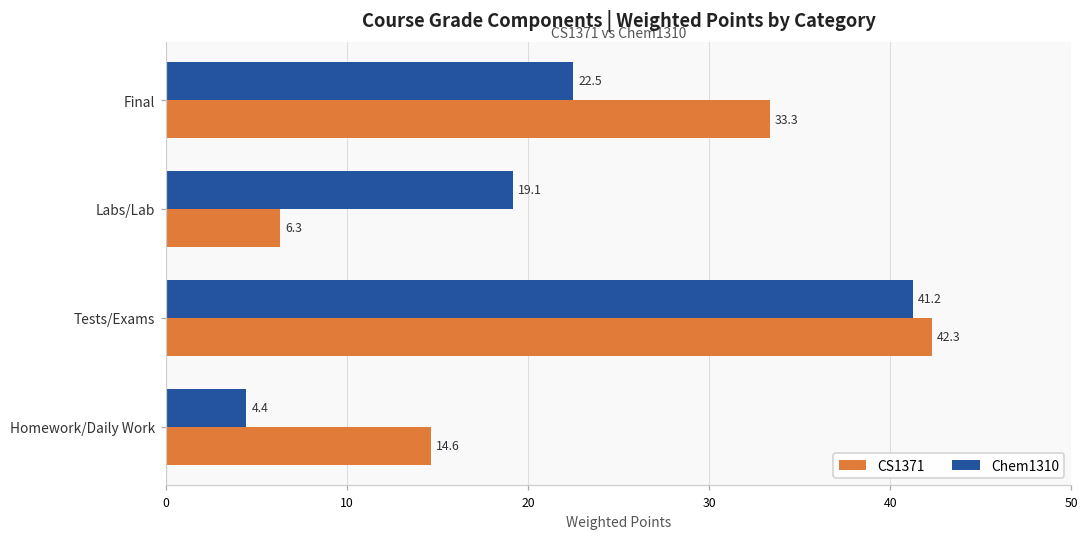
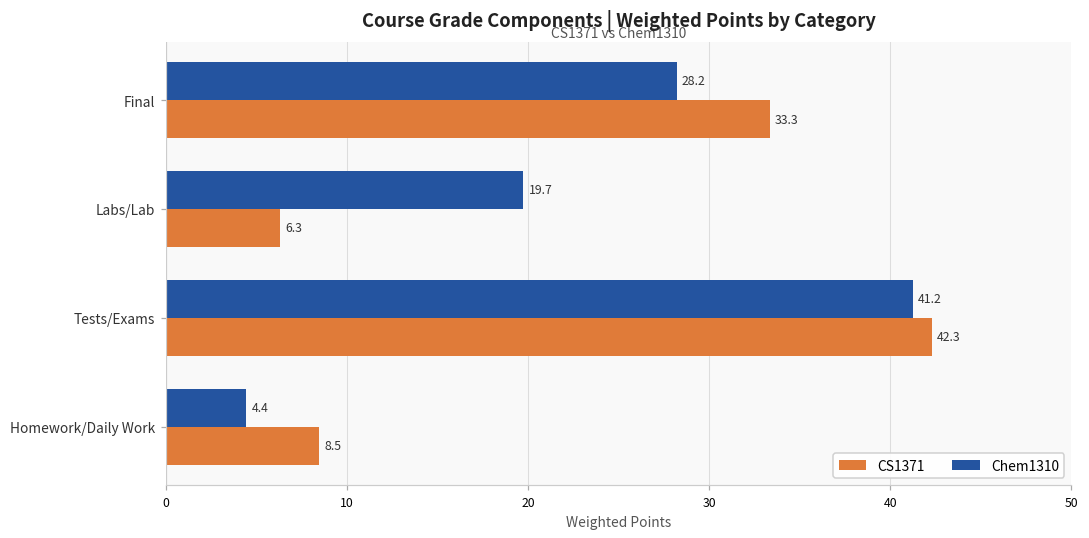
Chem1310, Final: 22.5 -> 28.2
Chem1310, Labs/Lab: 19.1 -> 19.7
CS1371, Homework/Daily Work: 14.6 -> 8.5
